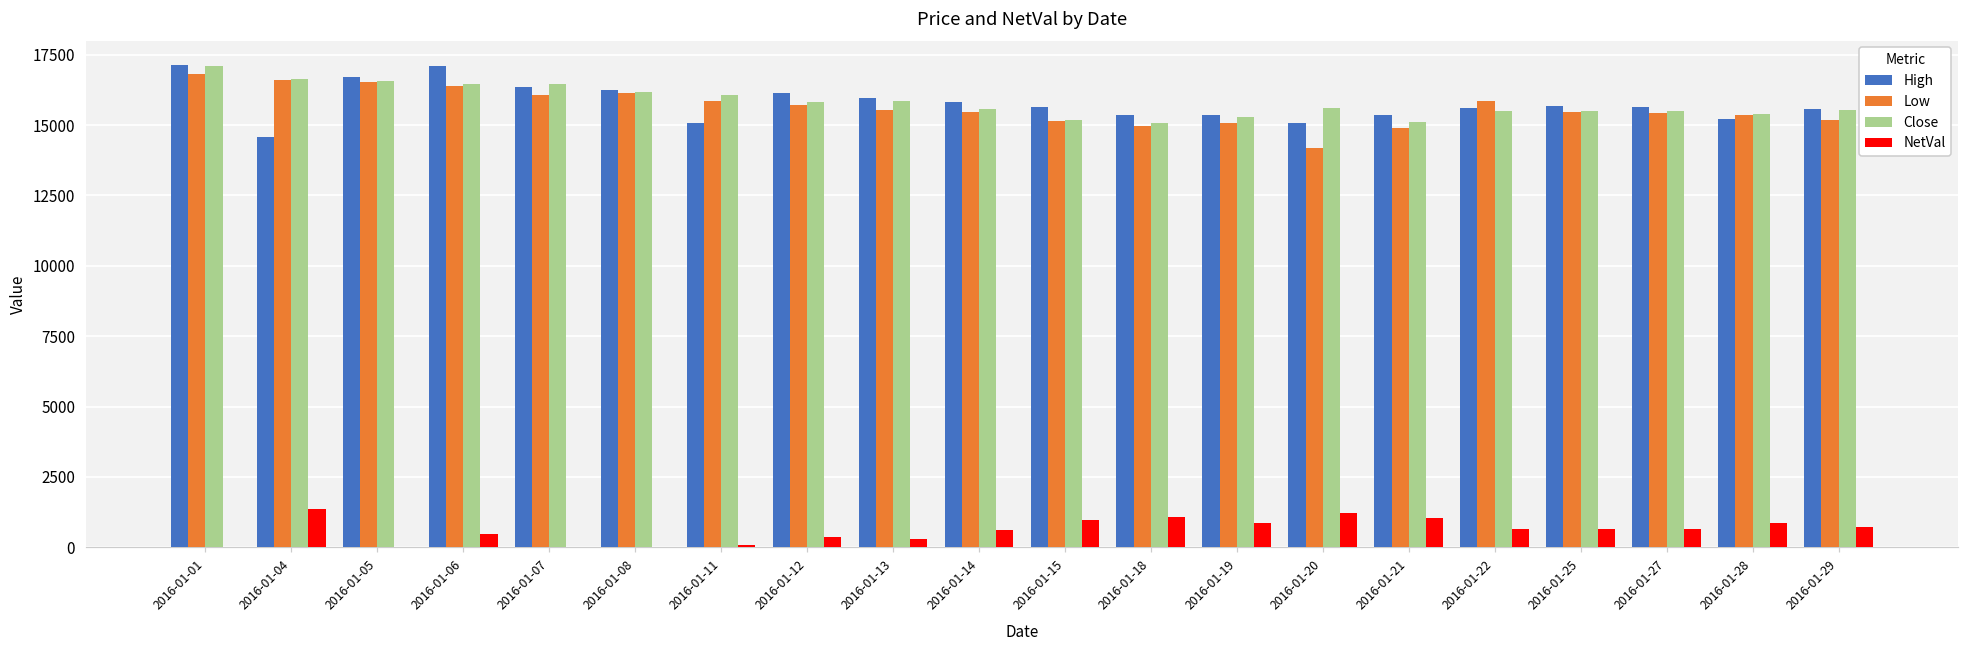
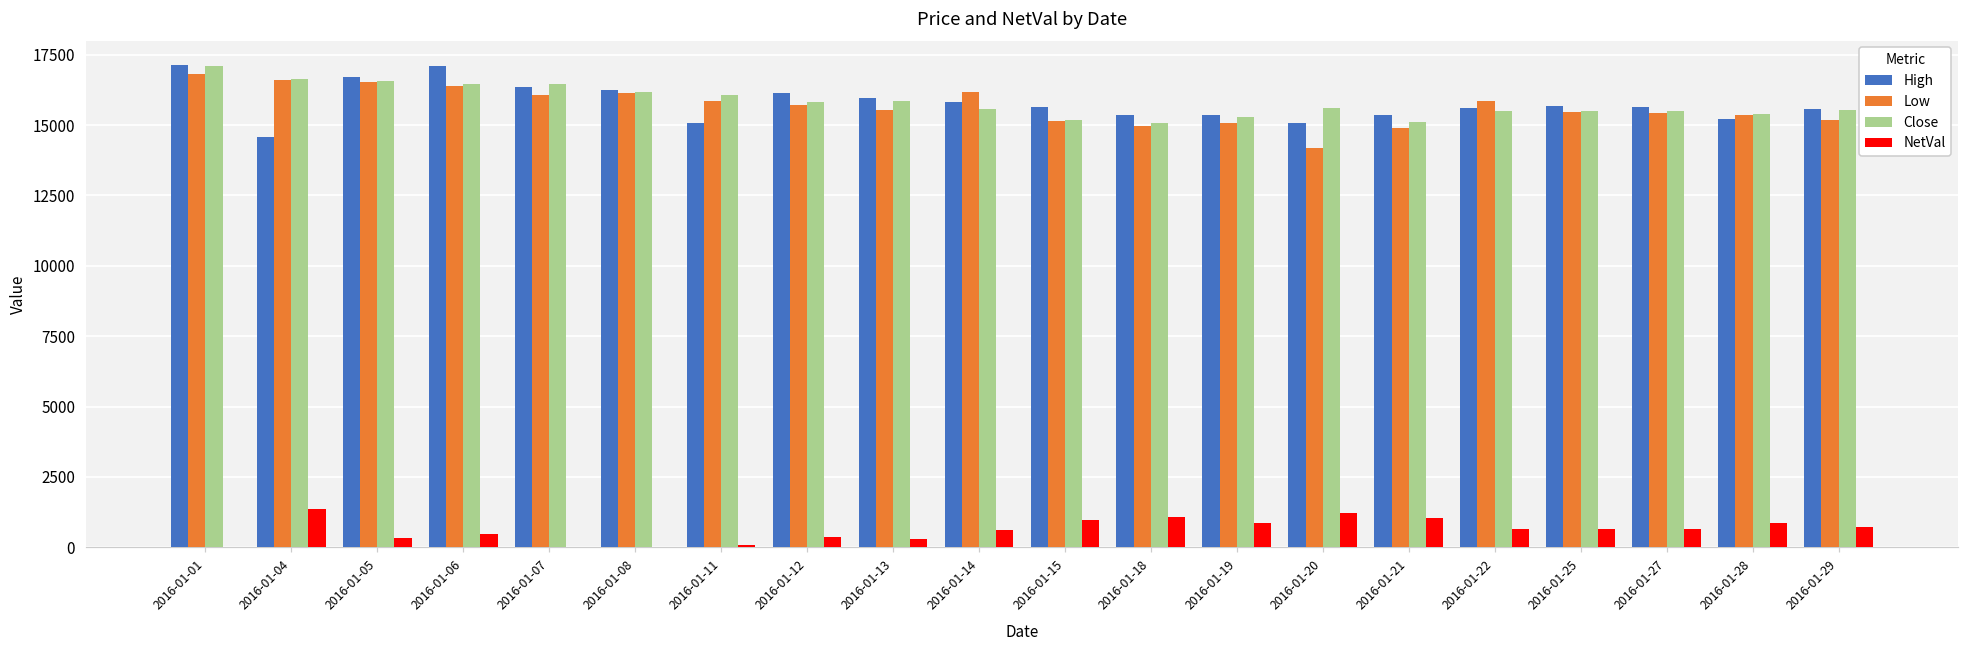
NetVal, 2016-01-05: 0 -> 300
Low, 2016-01-14: 15500 -> 16200
